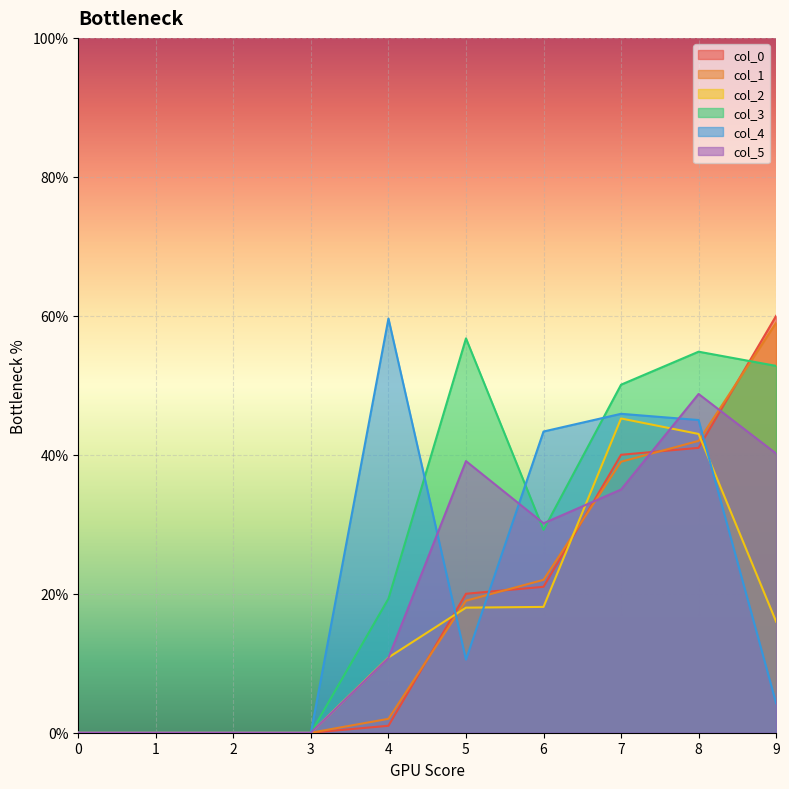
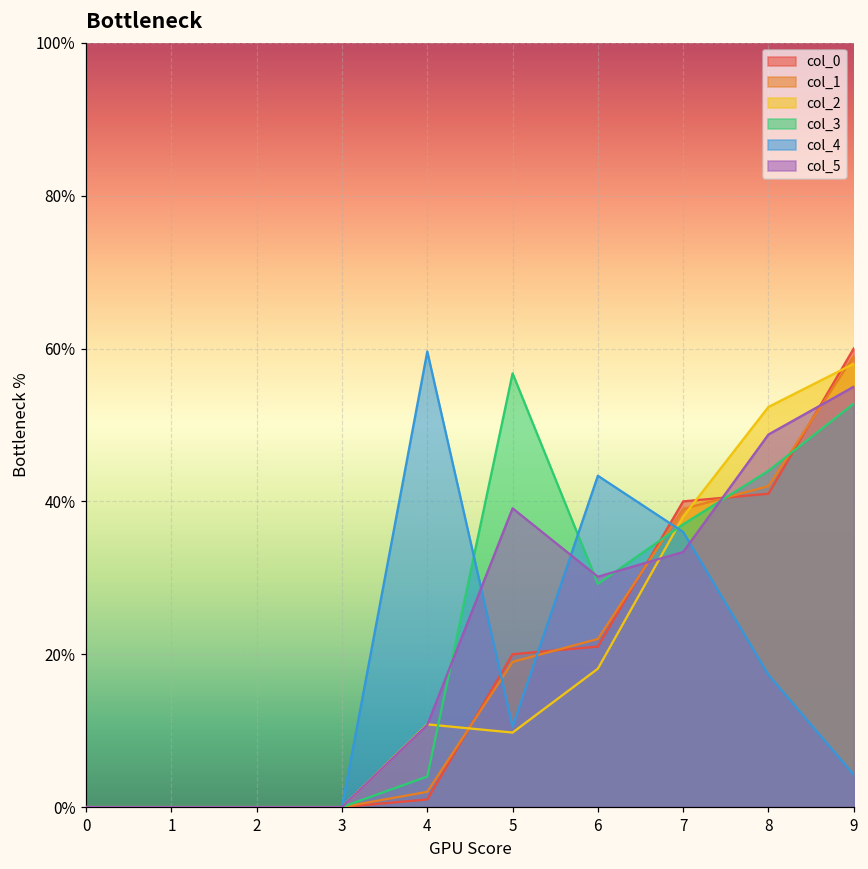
col_3, 4: 19% -> 4%
col_2, 5: 18% -> 10%
col_2, 7: 45% -> 38%
col_3, 7: 50% -> 37%
col_4, 7: 46% -> 36%
col_5, 7: 35% -> 33%
col_2, 8: 43% -> 52%
col_3, 8: 55% -> 44%
col_4, 8: 45% -> 17%
col_2, 9: 16% -> 58%
col_5, 9: 40% -> 55%
